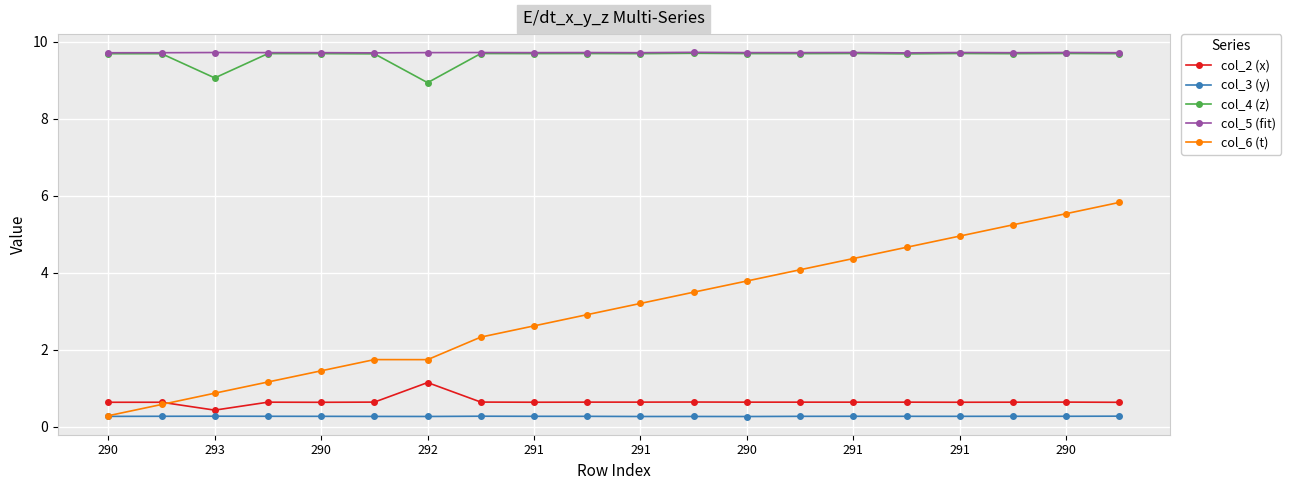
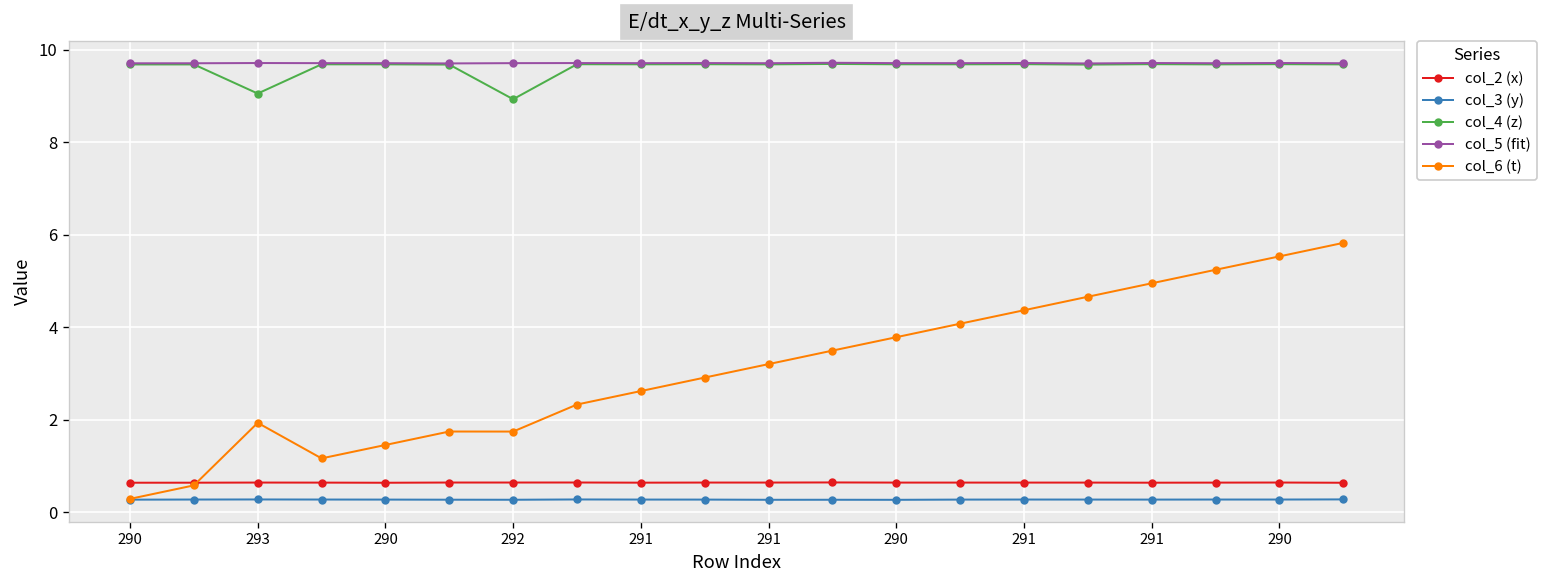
col_2 (x), 293: 0.4 -> 0.6
col_6 (t), 293: 0.9 -> 1.9
col_2 (x), 292: 1.2 -> 0.6
